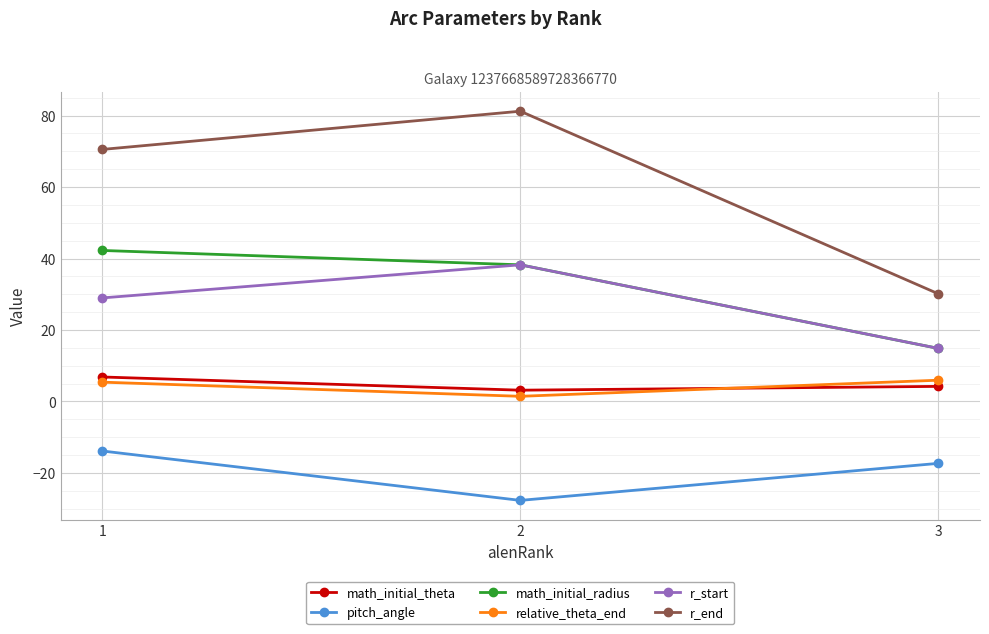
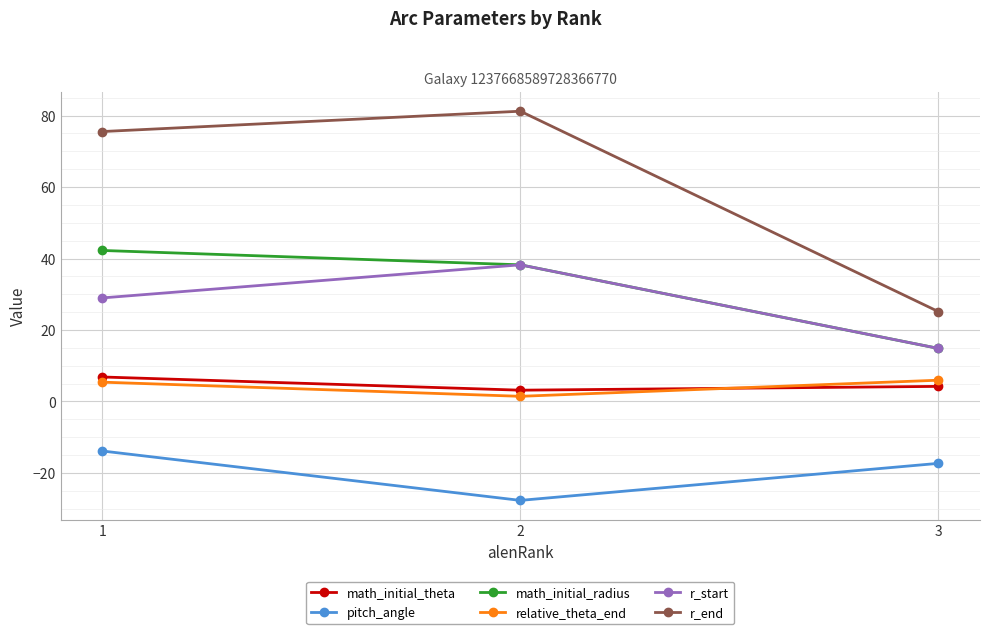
r_end, 1: 71 -> 76
r_end, 3: 30 -> 25
